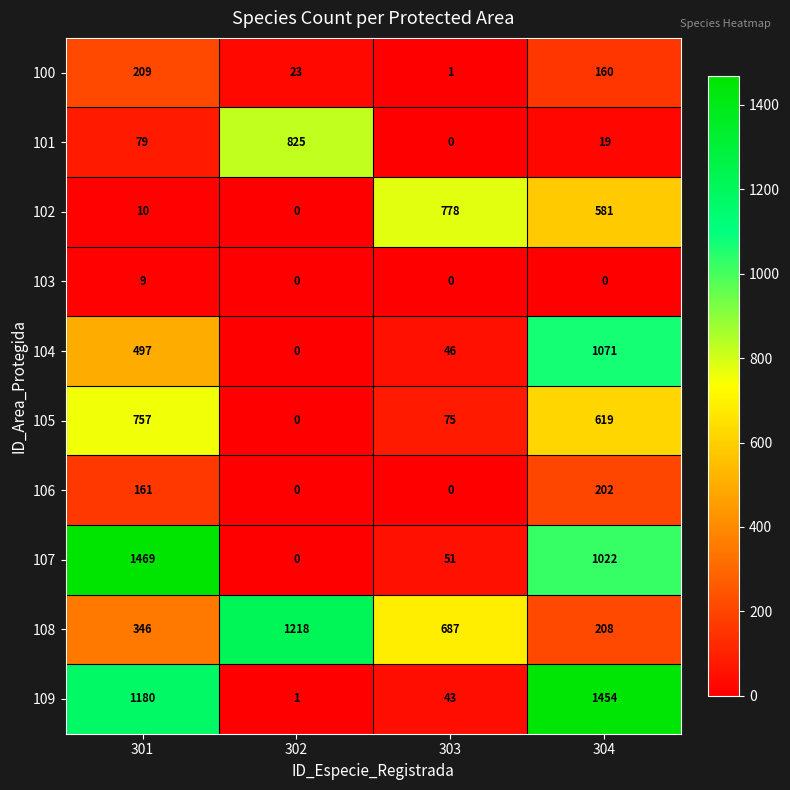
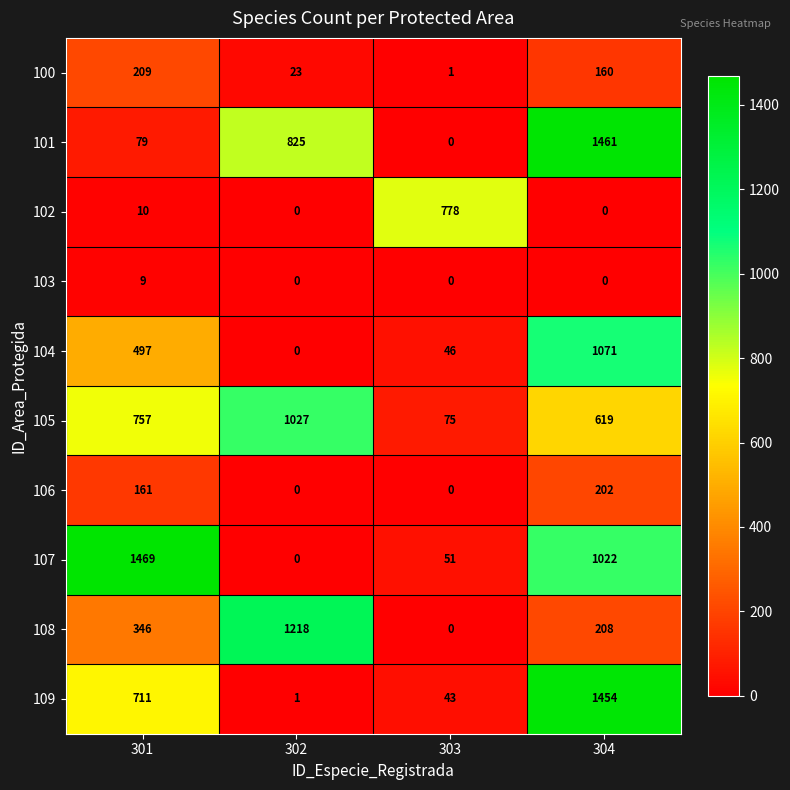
101, 304: 19 -> 1461
102, 304: 581 -> 0
105, 302: 0 -> 1027
108, 303: 687 -> 0
109, 301: 1180 -> 711
